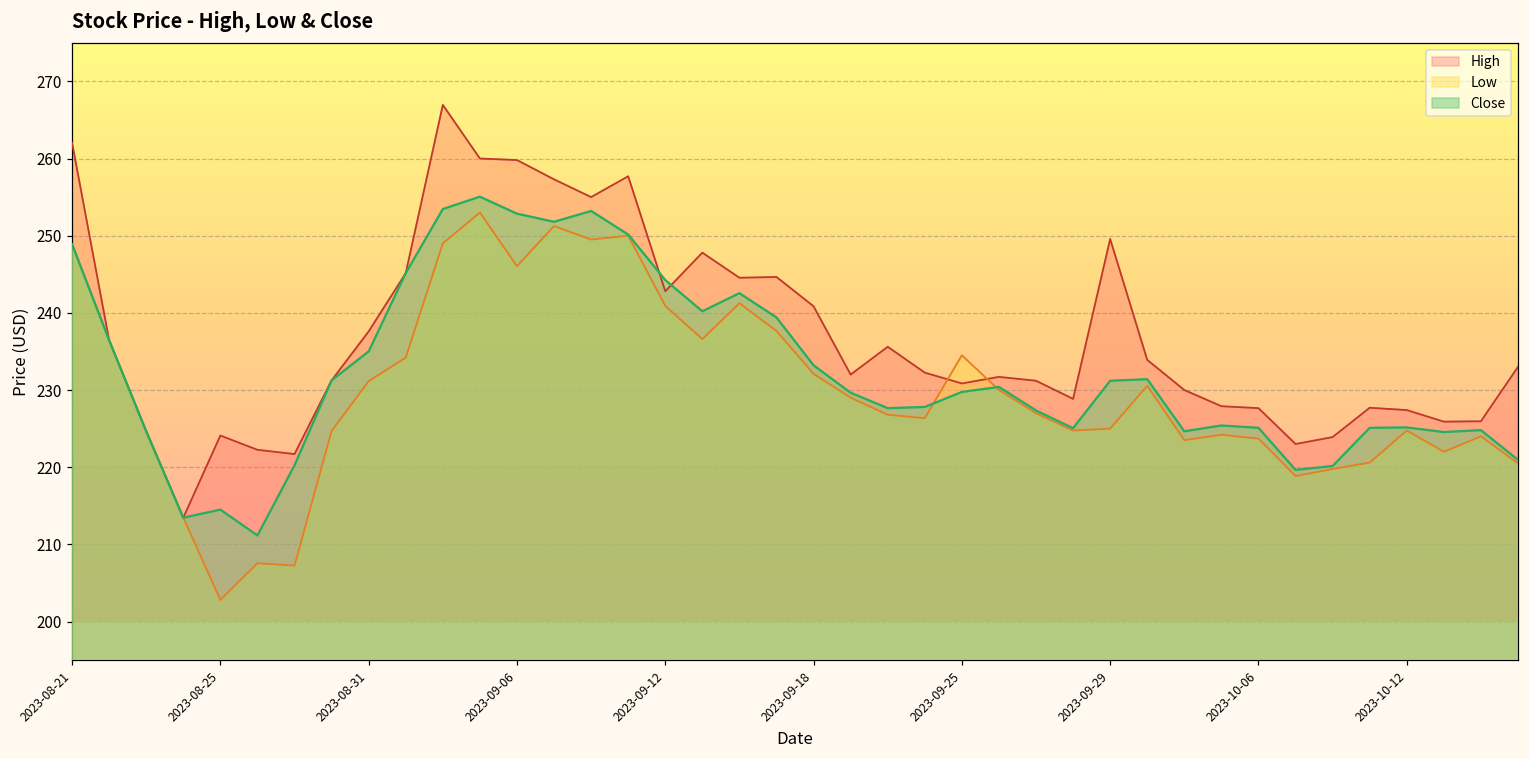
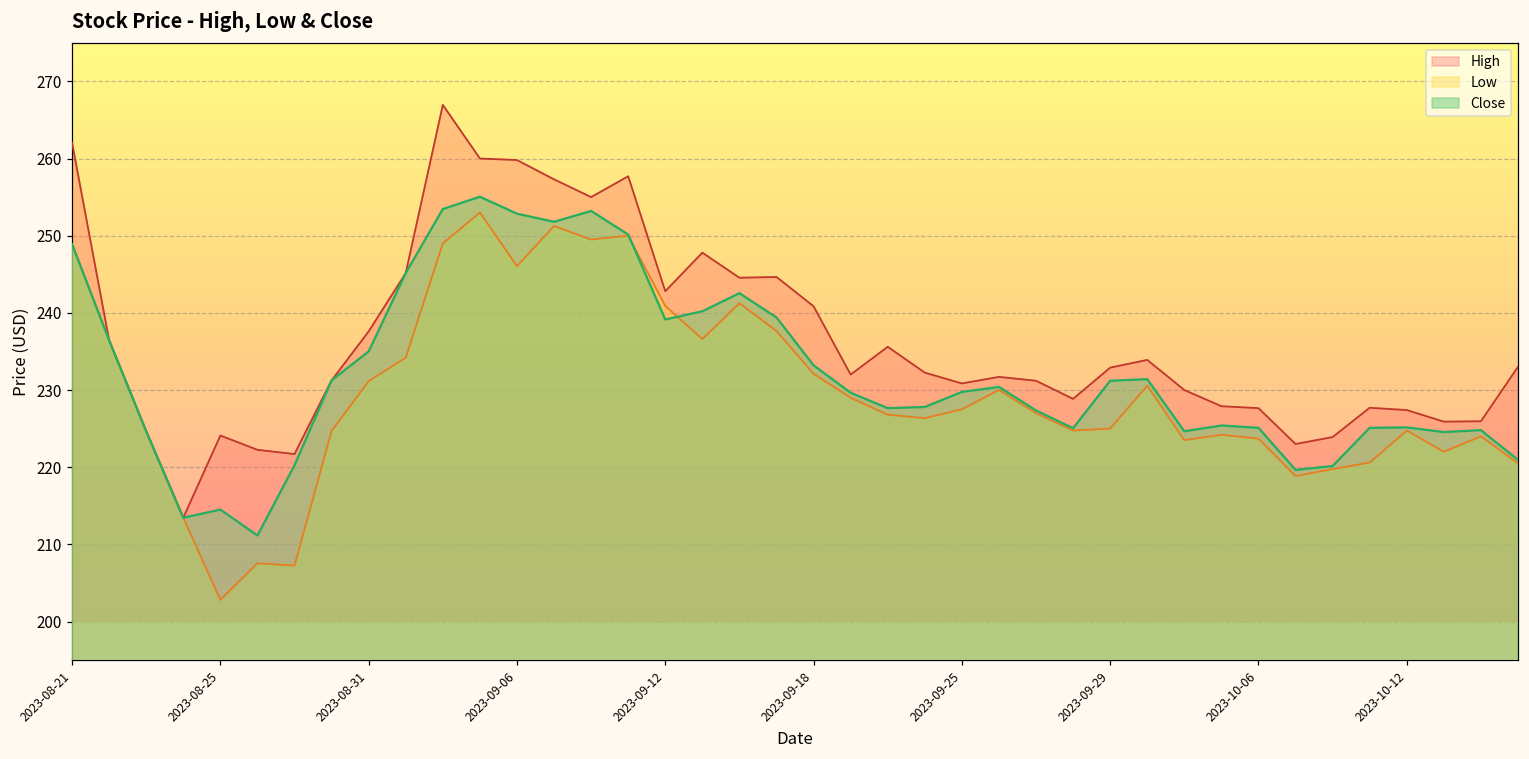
Close, 2023-09-12: 244 -> 239
Low, 2023-09-25: 235 -> 228
High, 2023-09-29: 250 -> 233
